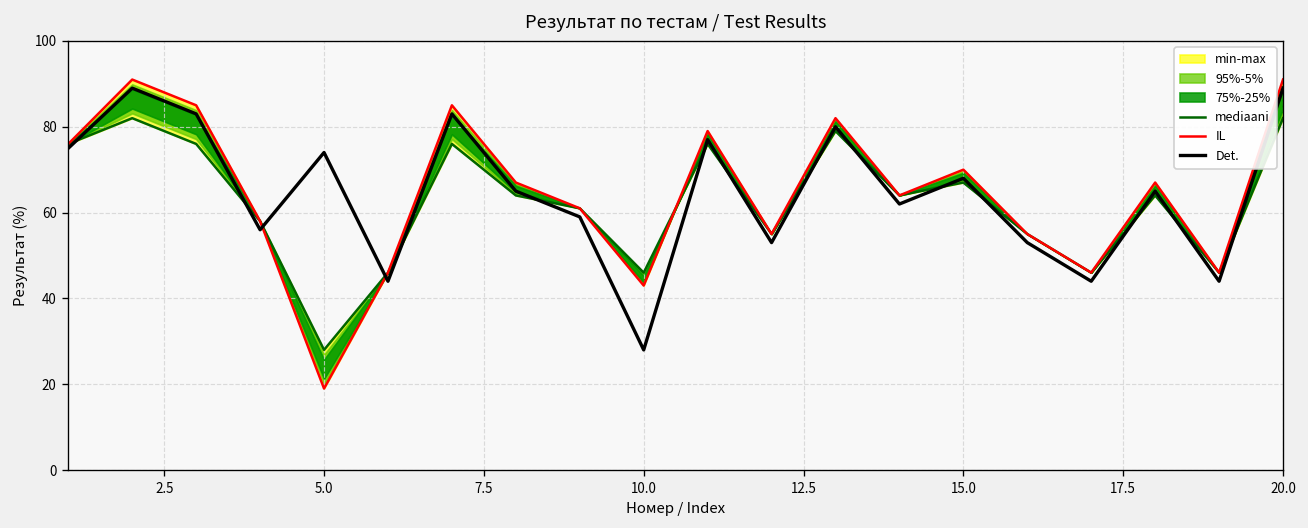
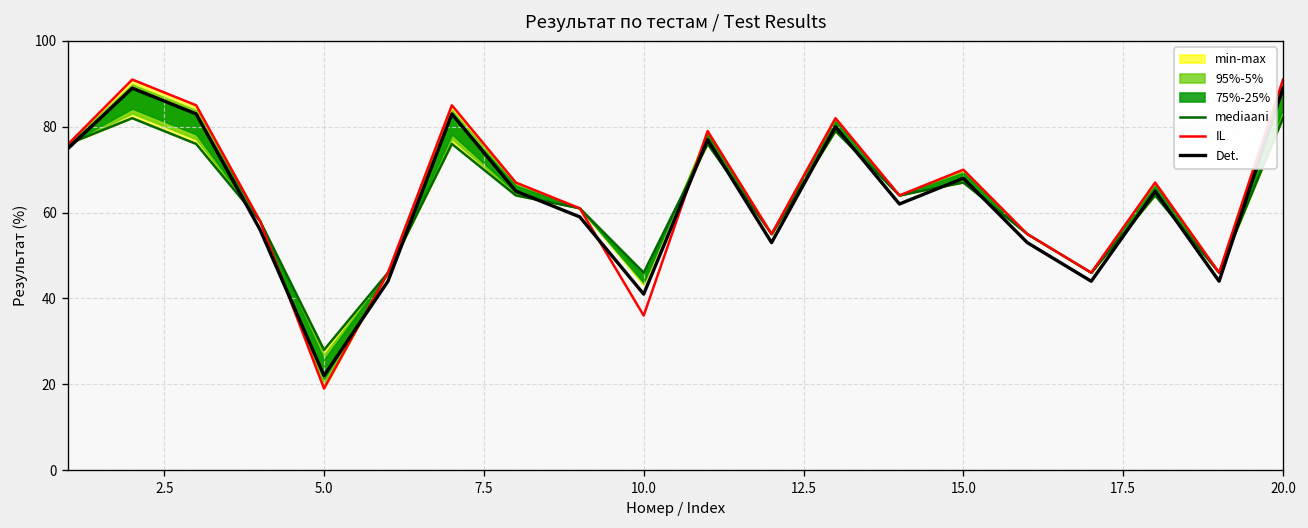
Det., 5.0: 74 -> 22
IL, 10.0: 43 -> 36
Det., 10.0: 28 -> 41
